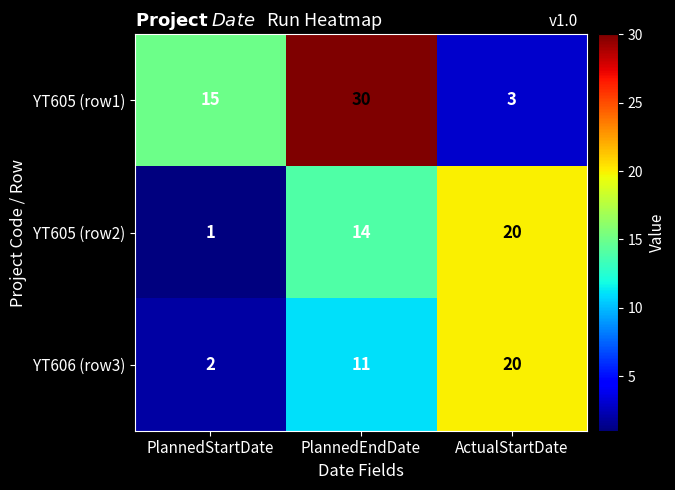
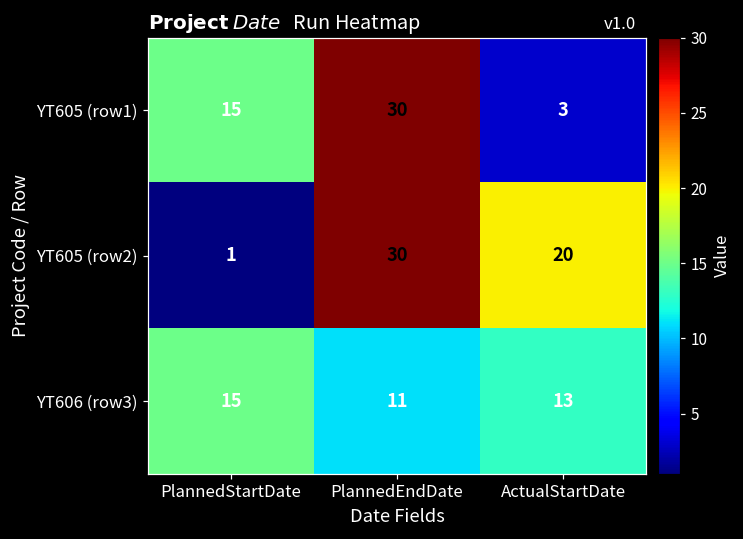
YT605 (row2), PlannedEndDate: 14 -> 30
YT606 (row3), PlannedStartDate: 2 -> 15
YT606 (row3), ActualStartDate: 20 -> 13
